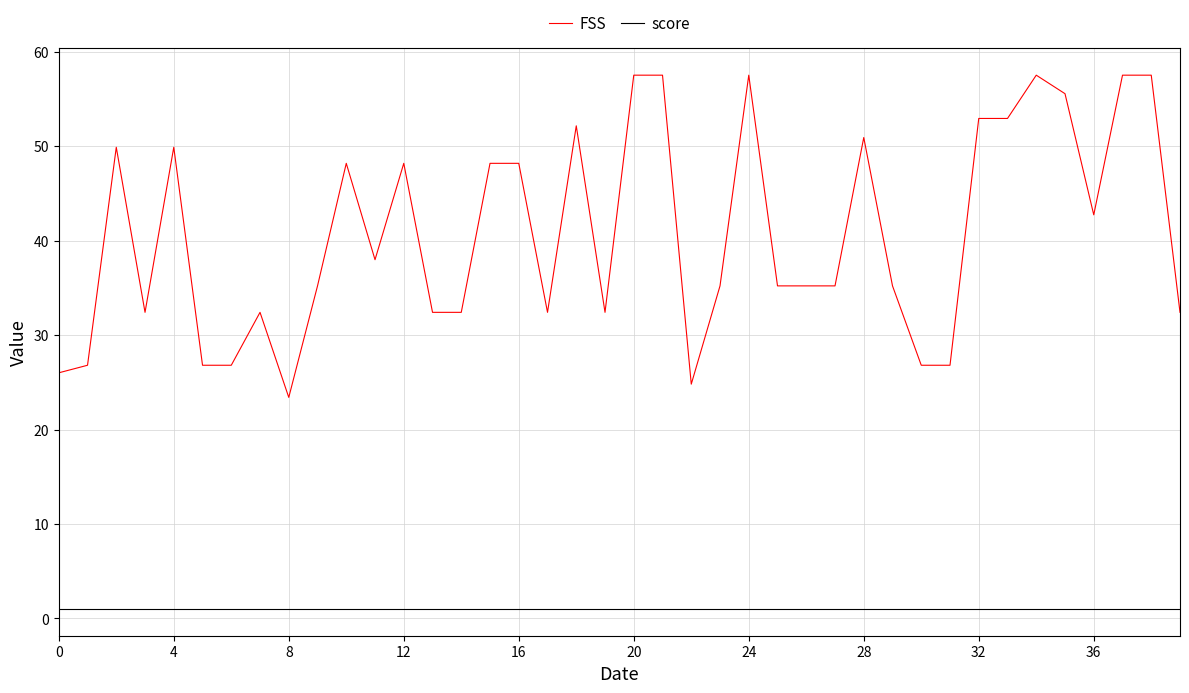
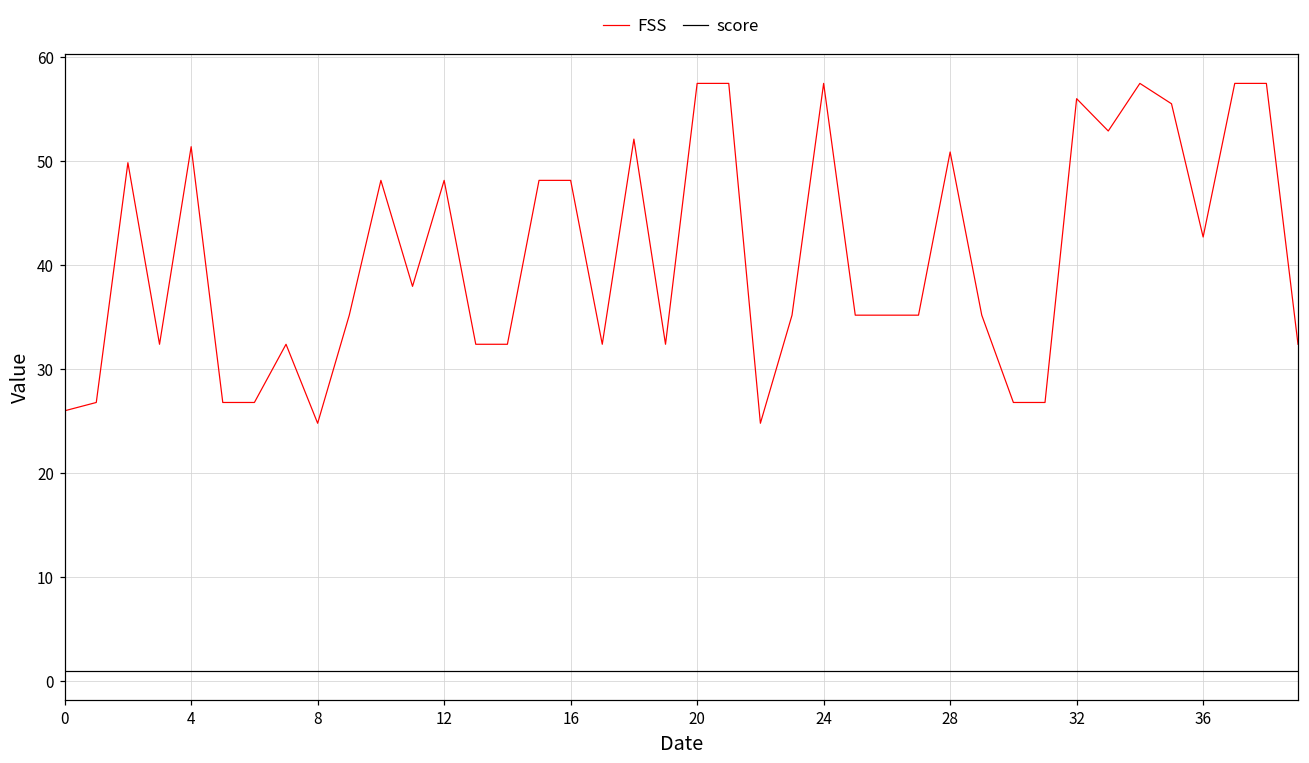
FSS, 4: 50 -> 51
FSS, 8: 23 -> 25
FSS, 32: 53 -> 56
